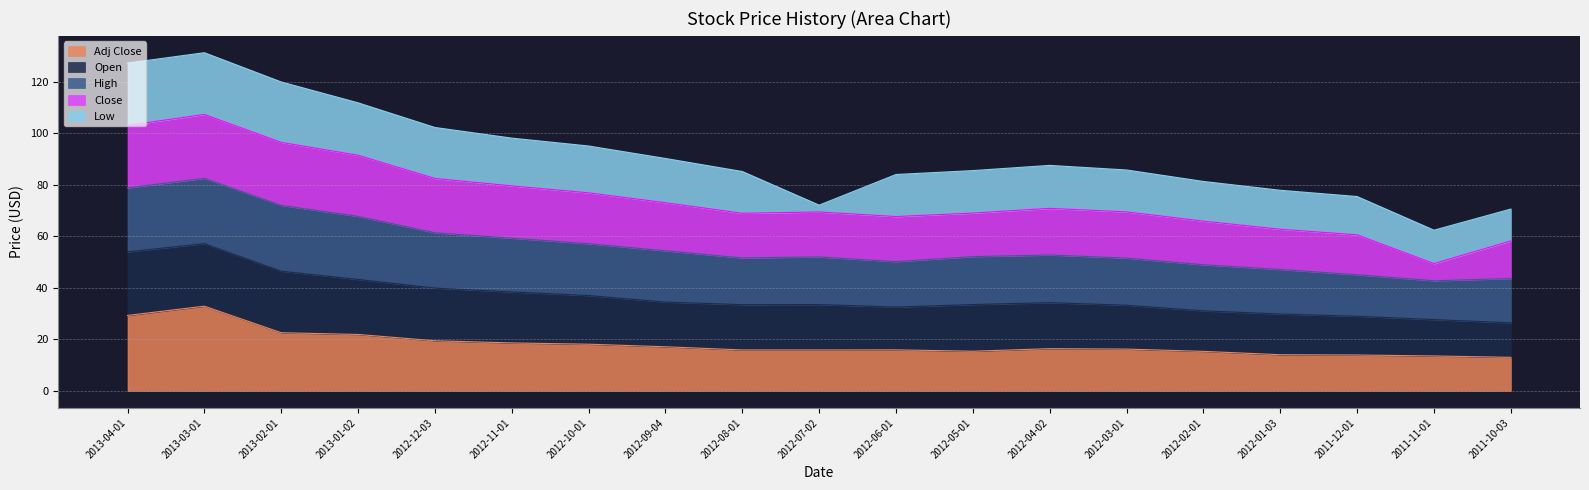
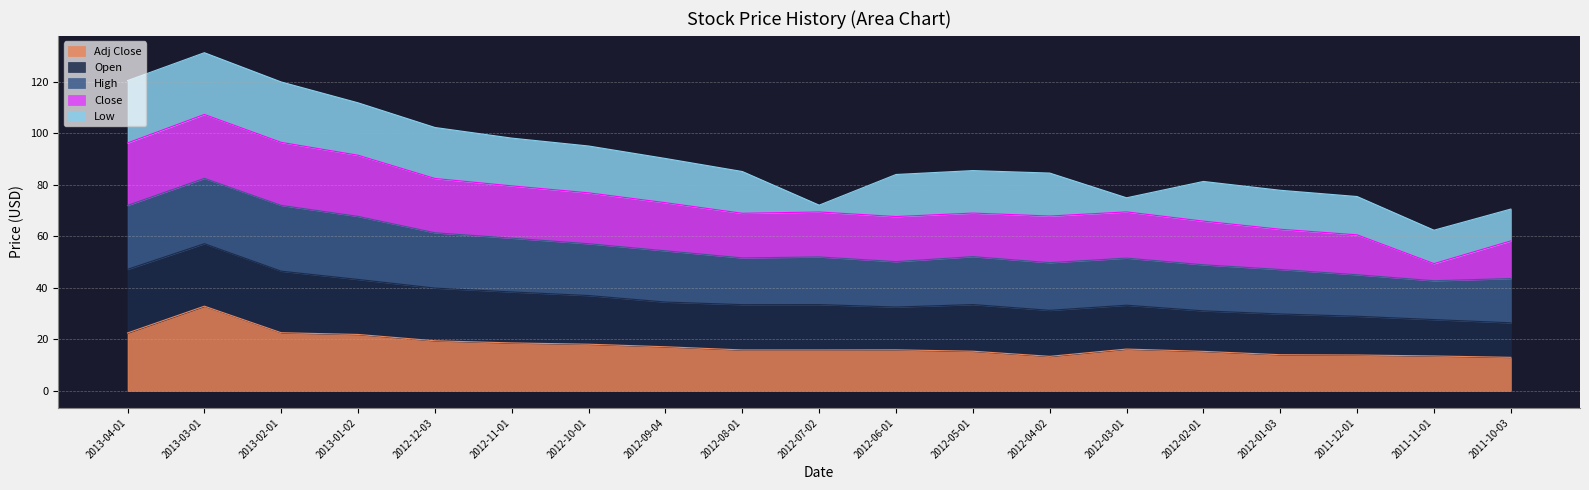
Adj Close, 2013-04-01: 29 -> 22
Adj Close, 2012-04-02: 16 -> 13
Low, 2012-03-01: 16 -> 5
